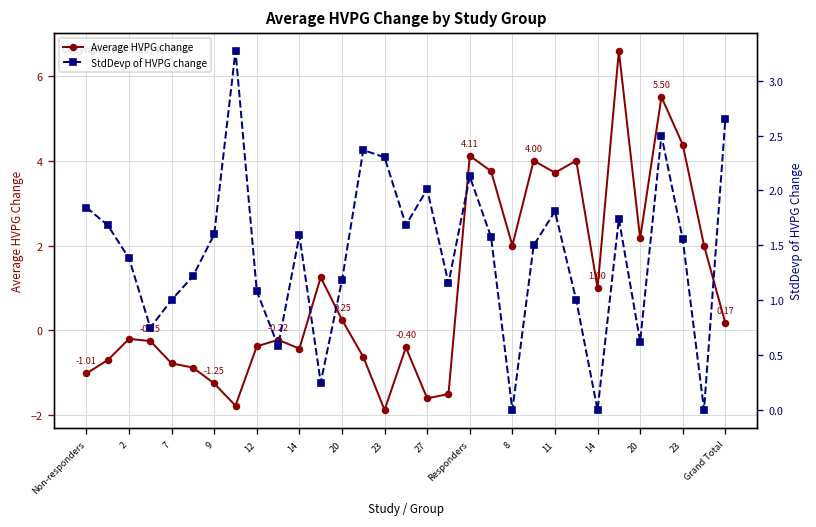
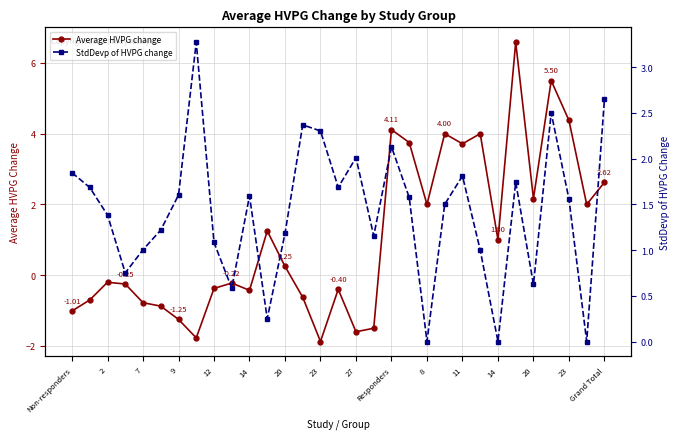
Average HVPG change, Grand Total: 0.17 -> 2.62
